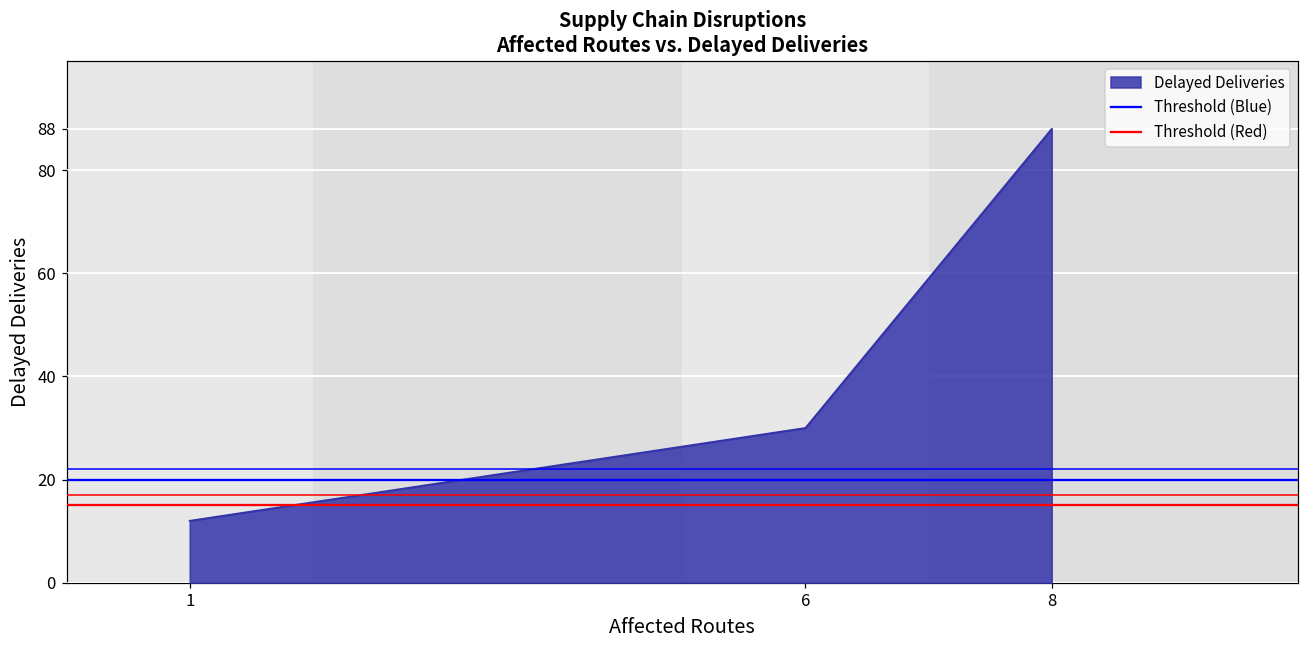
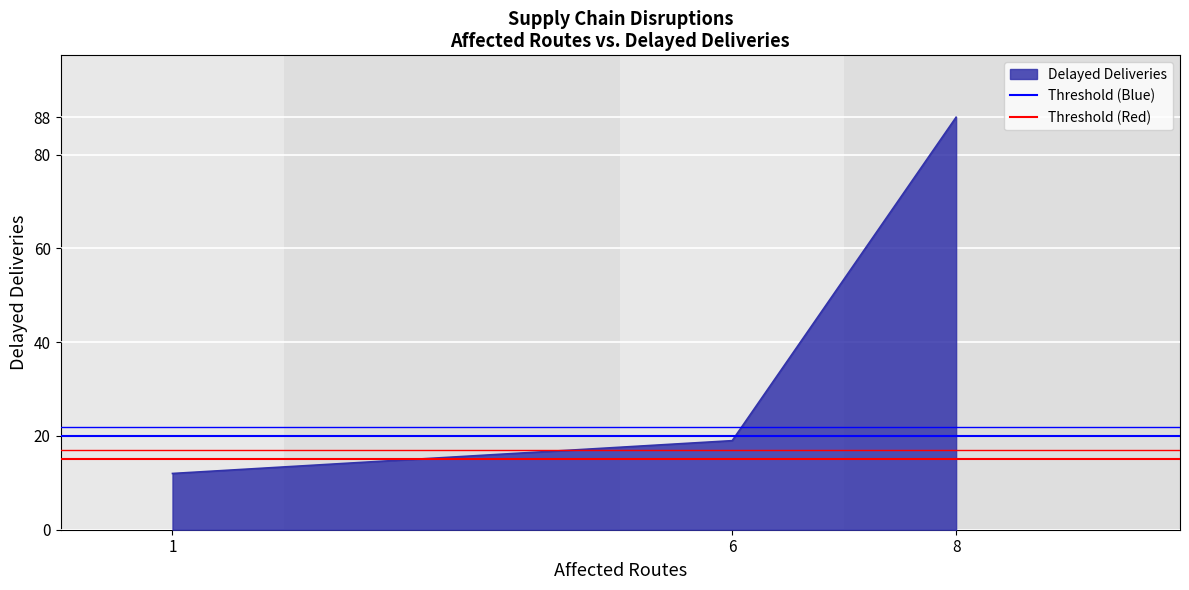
6: 30 -> 19
